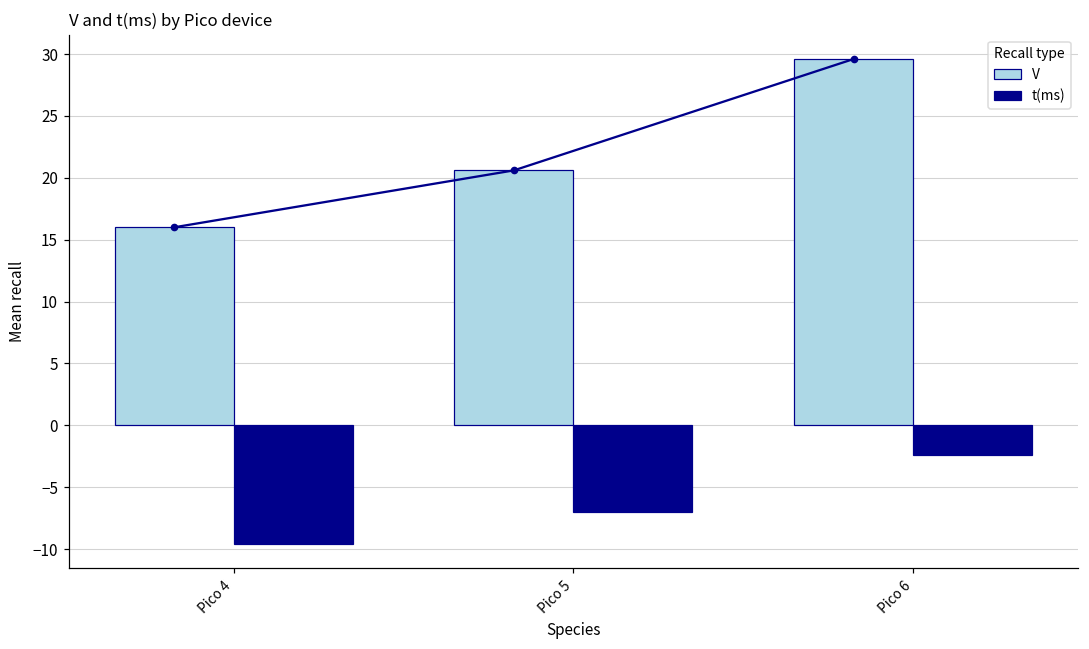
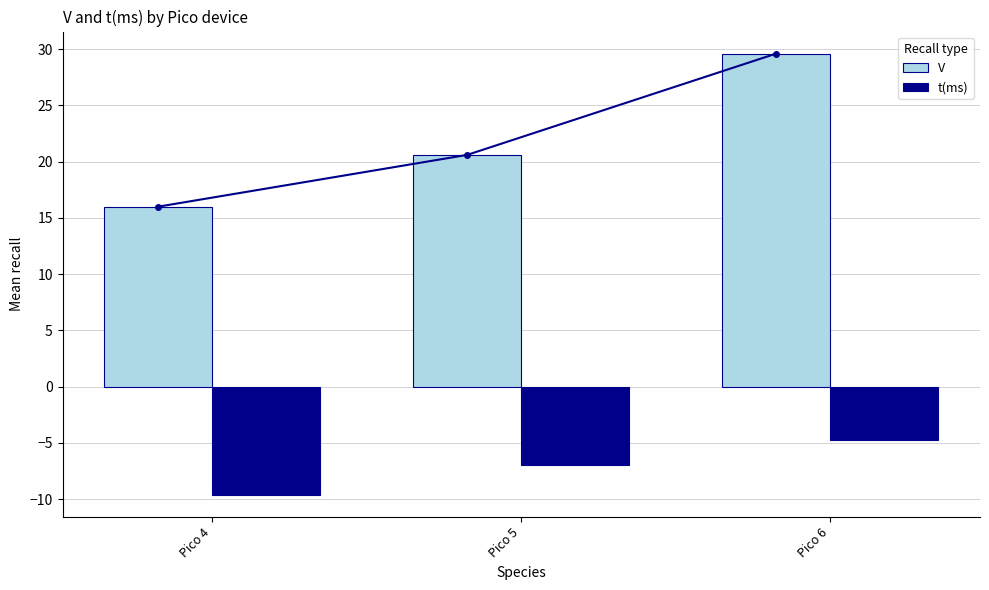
t(ms), Pico 6: -2.4 -> -4.7
